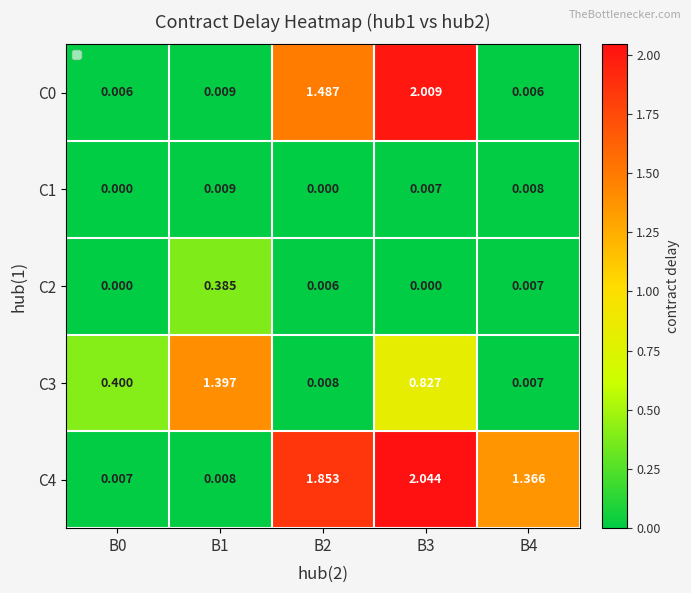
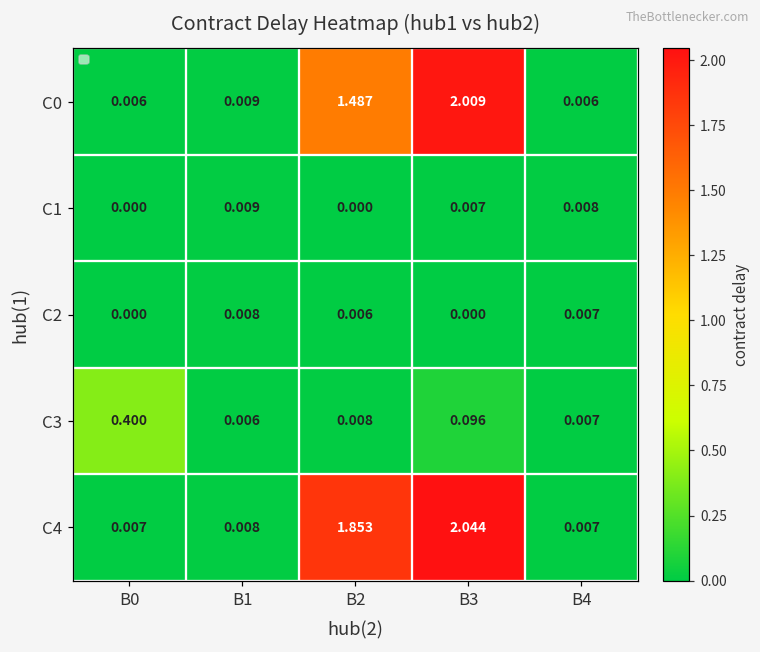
C2, B1: 0.385 -> 0.008
C3, B1: 1.397 -> 0.006
C3, B3: 0.827 -> 0.096
C4, B4: 1.366 -> 0.007
